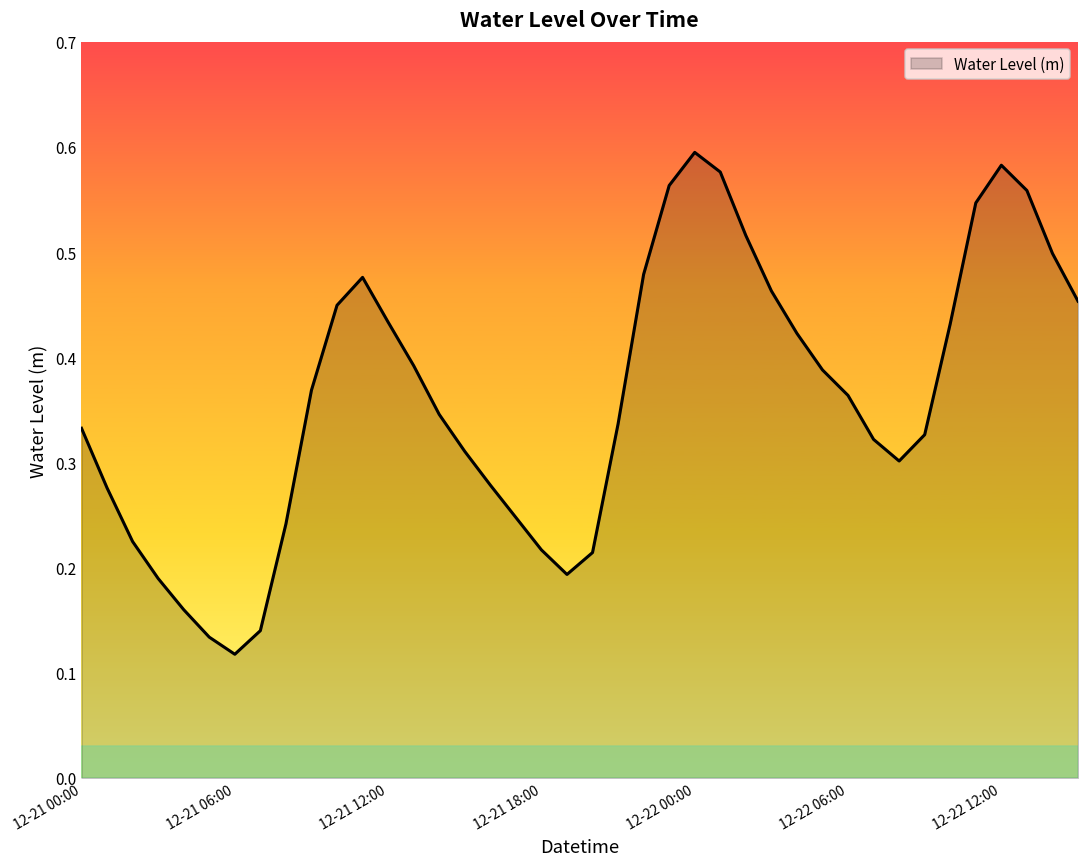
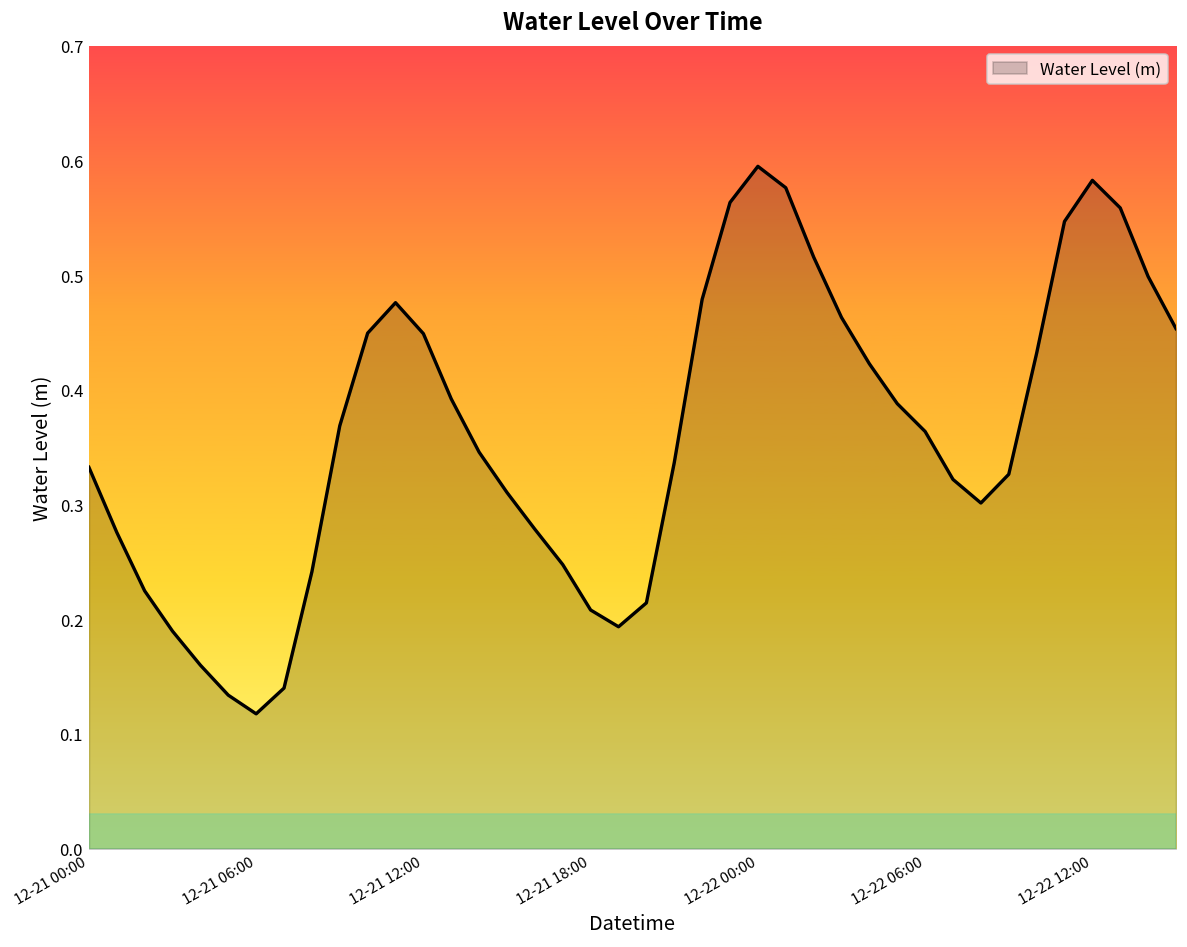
12-21 12:00: 0.43 -> 0.45
12-21 18:00: 0.22 -> 0.21
